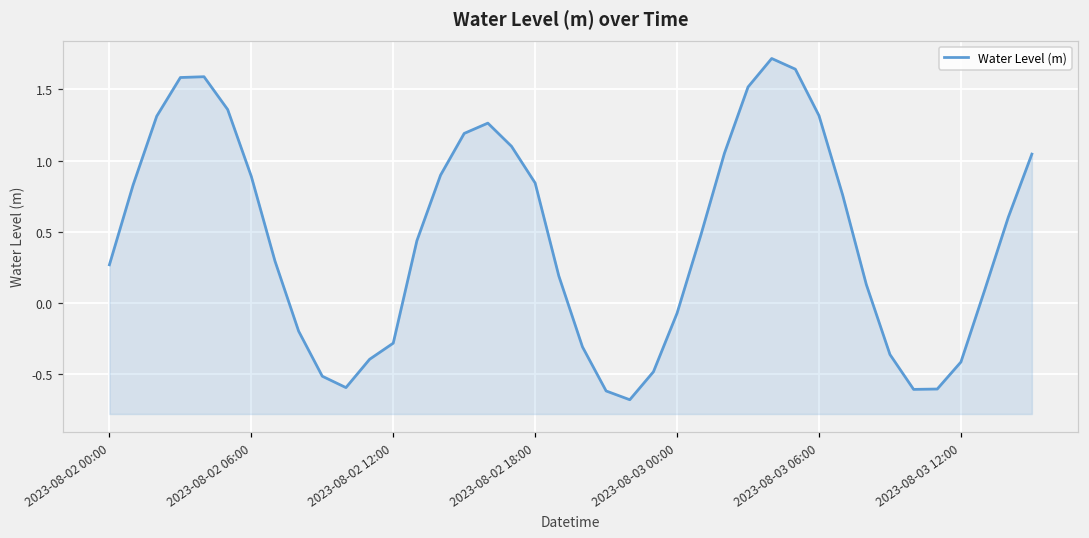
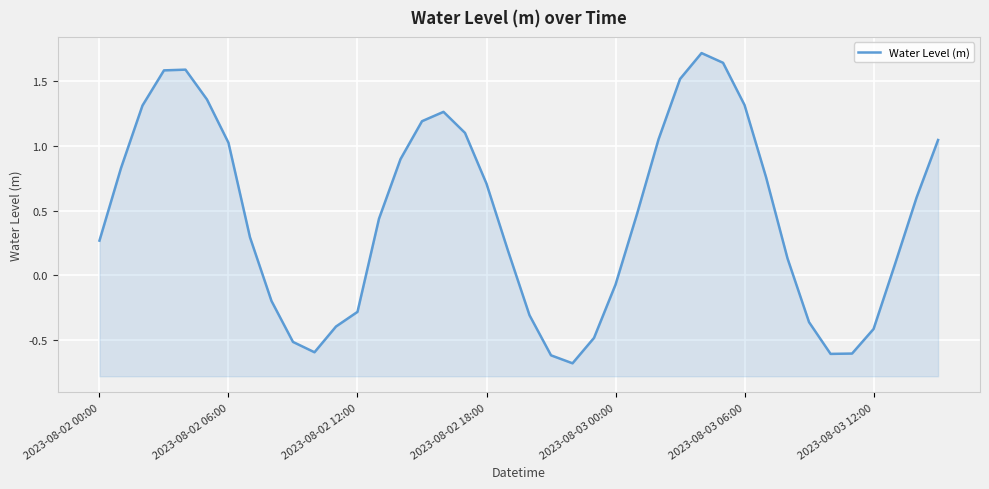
2023-08-02 06:00: 0.89 -> 1.02
2023-08-02 18:00: 0.84 -> 0.71
